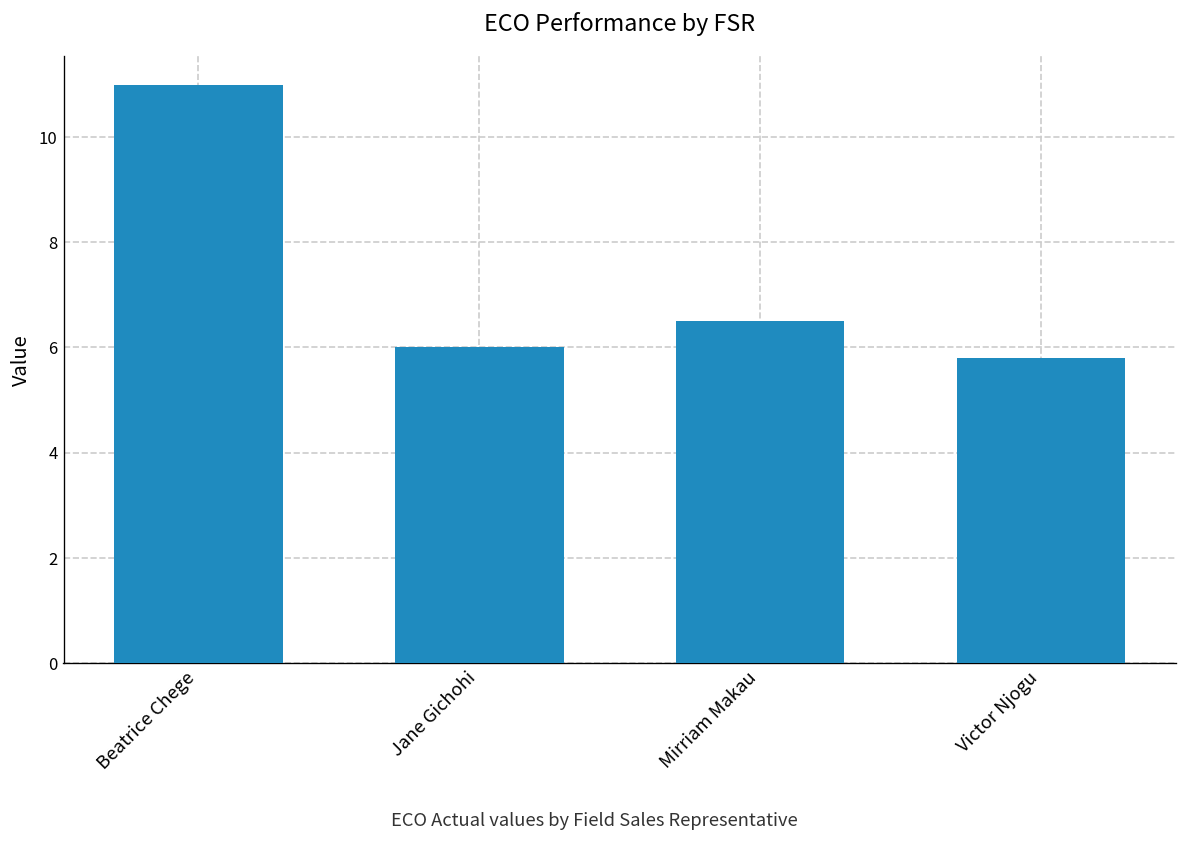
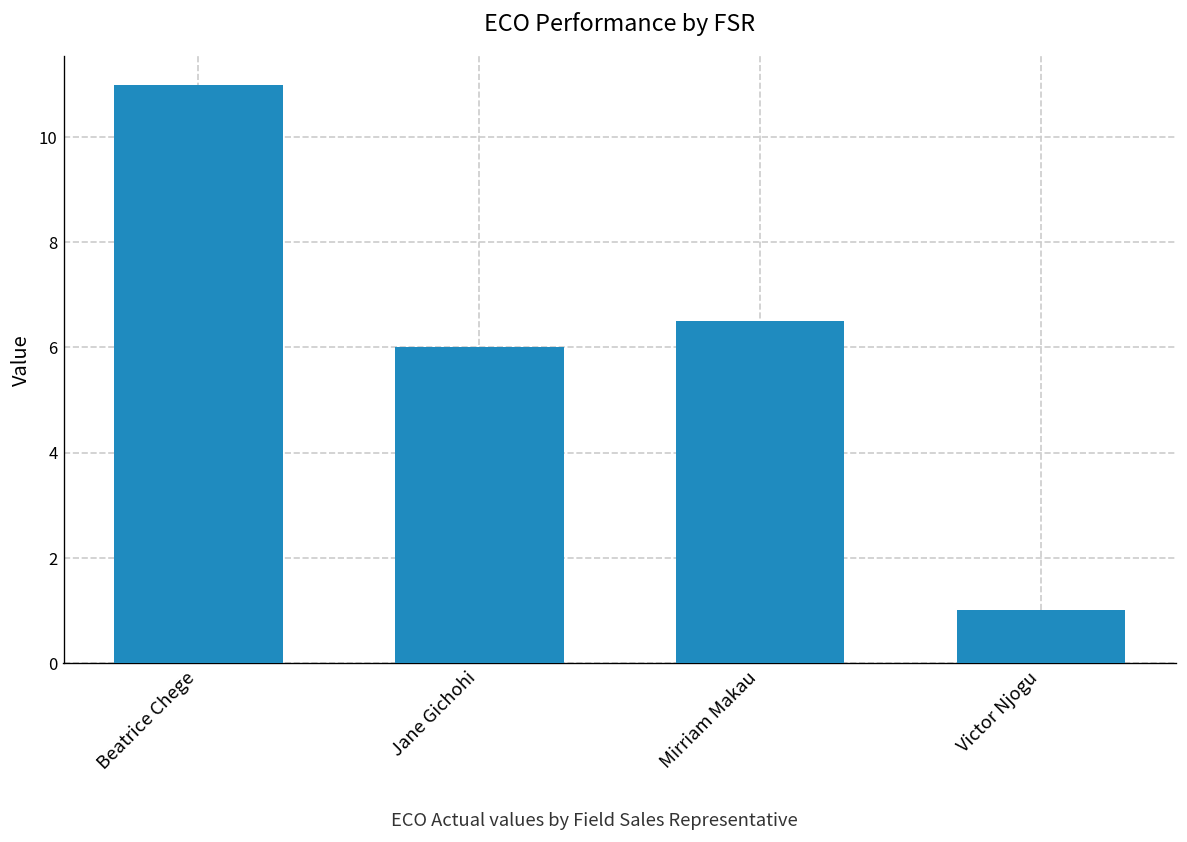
Victor Njogu: 5.8 -> 1.0
